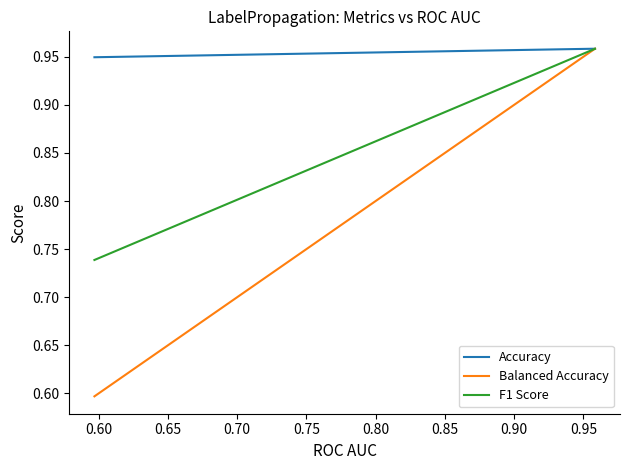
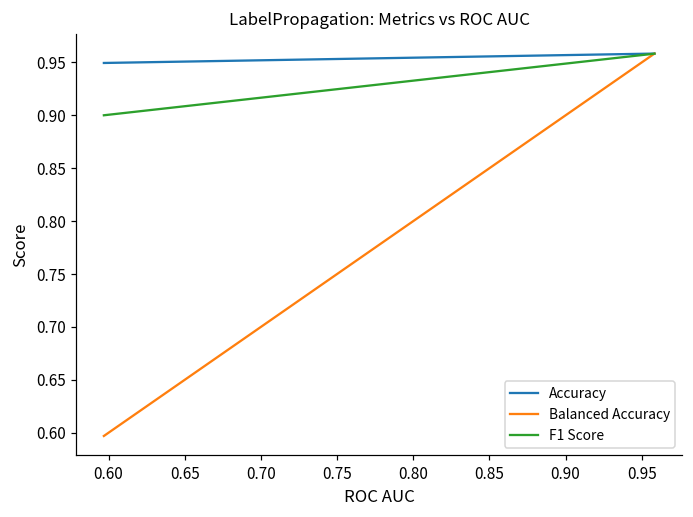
F1 Score, 0.60: 0.74 -> 0.90
